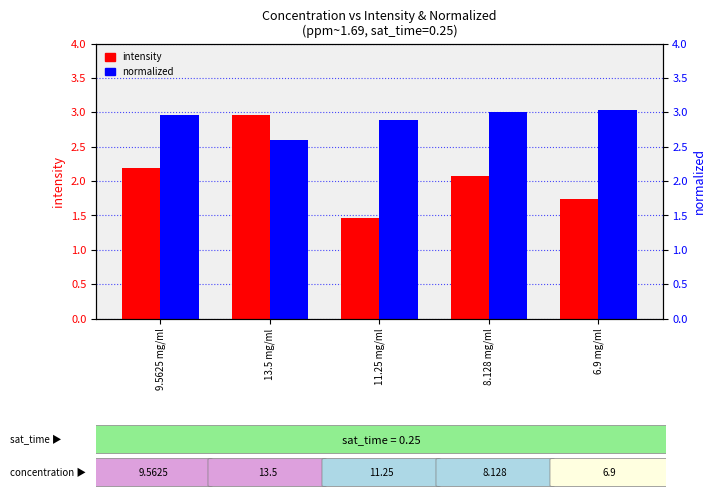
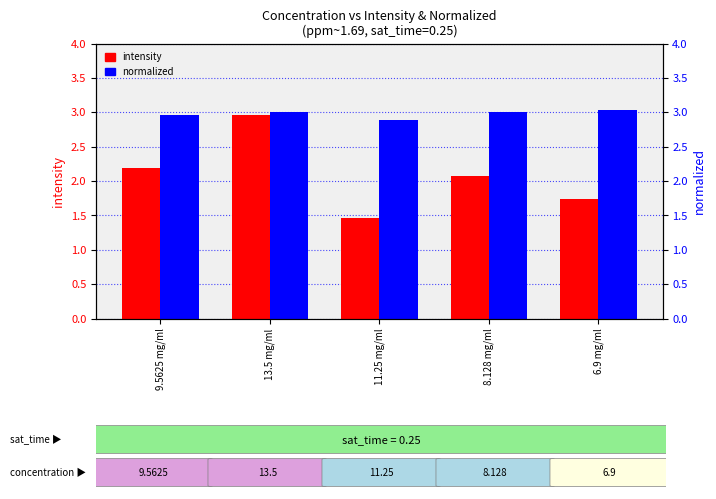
normalized, 13.5 mg/ml: 2.6 -> 3.0
